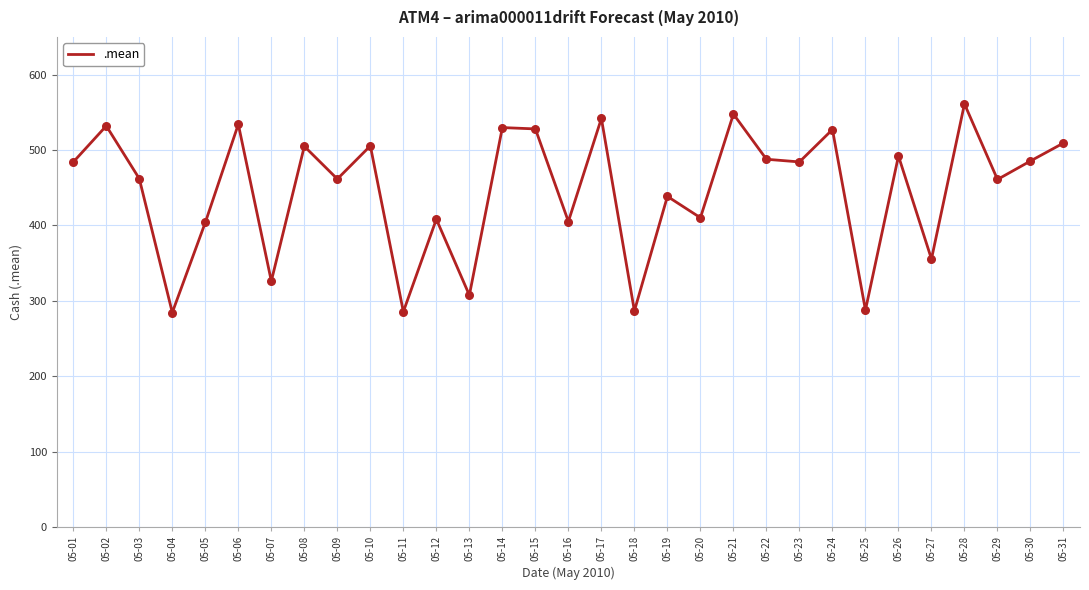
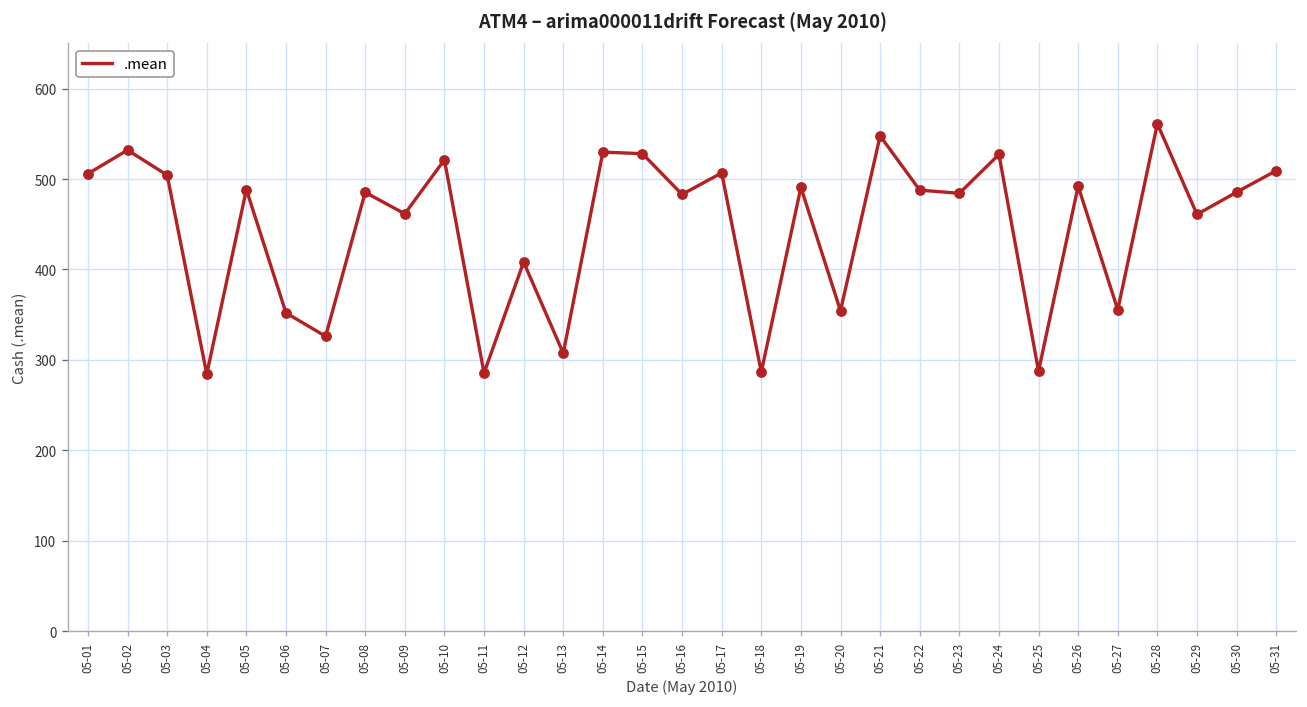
05-01: 480 -> 510
05-03: 460 -> 500
05-05: 400 -> 490
05-06: 530 -> 350
05-08: 500 -> 490
05-10: 510 -> 520
05-16: 410 -> 480
05-17: 540 -> 510
05-19: 440 -> 490
05-20: 410 -> 350
